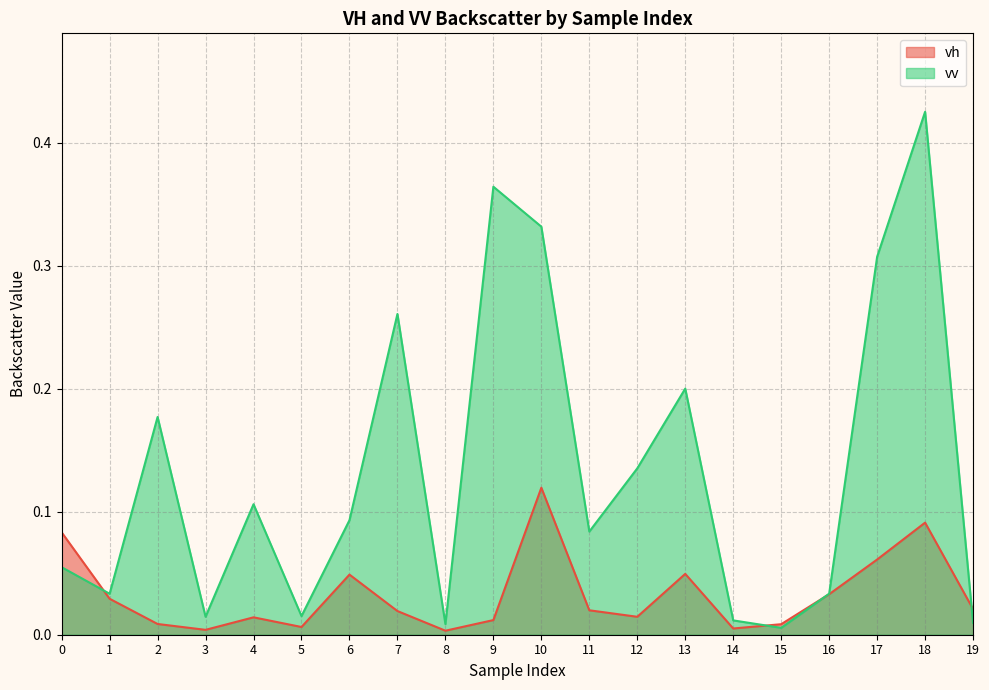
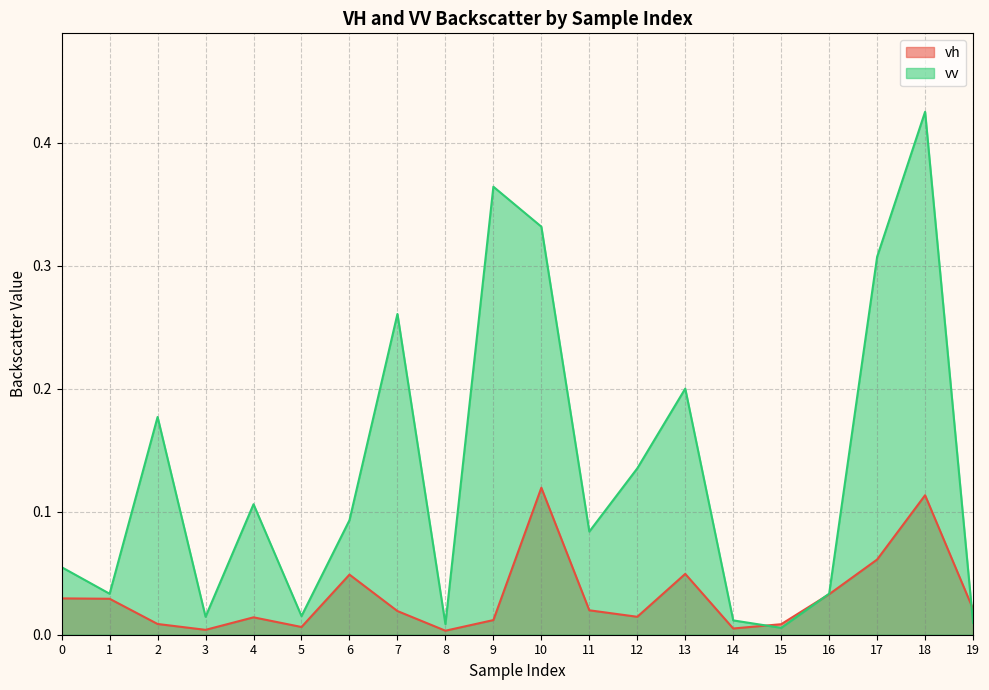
vh, 0: 0.083 -> 0.030
vh, 18: 0.091 -> 0.113
